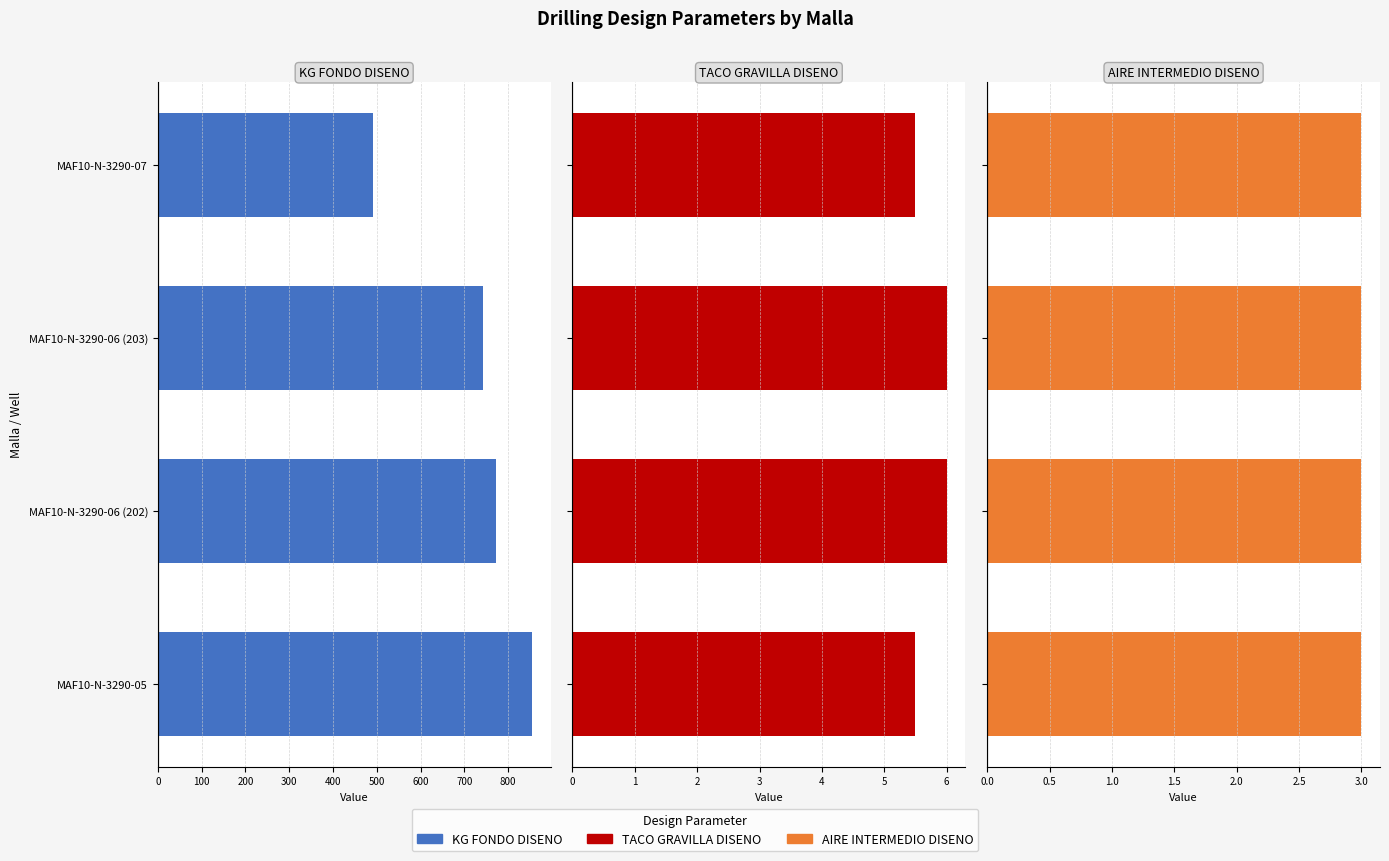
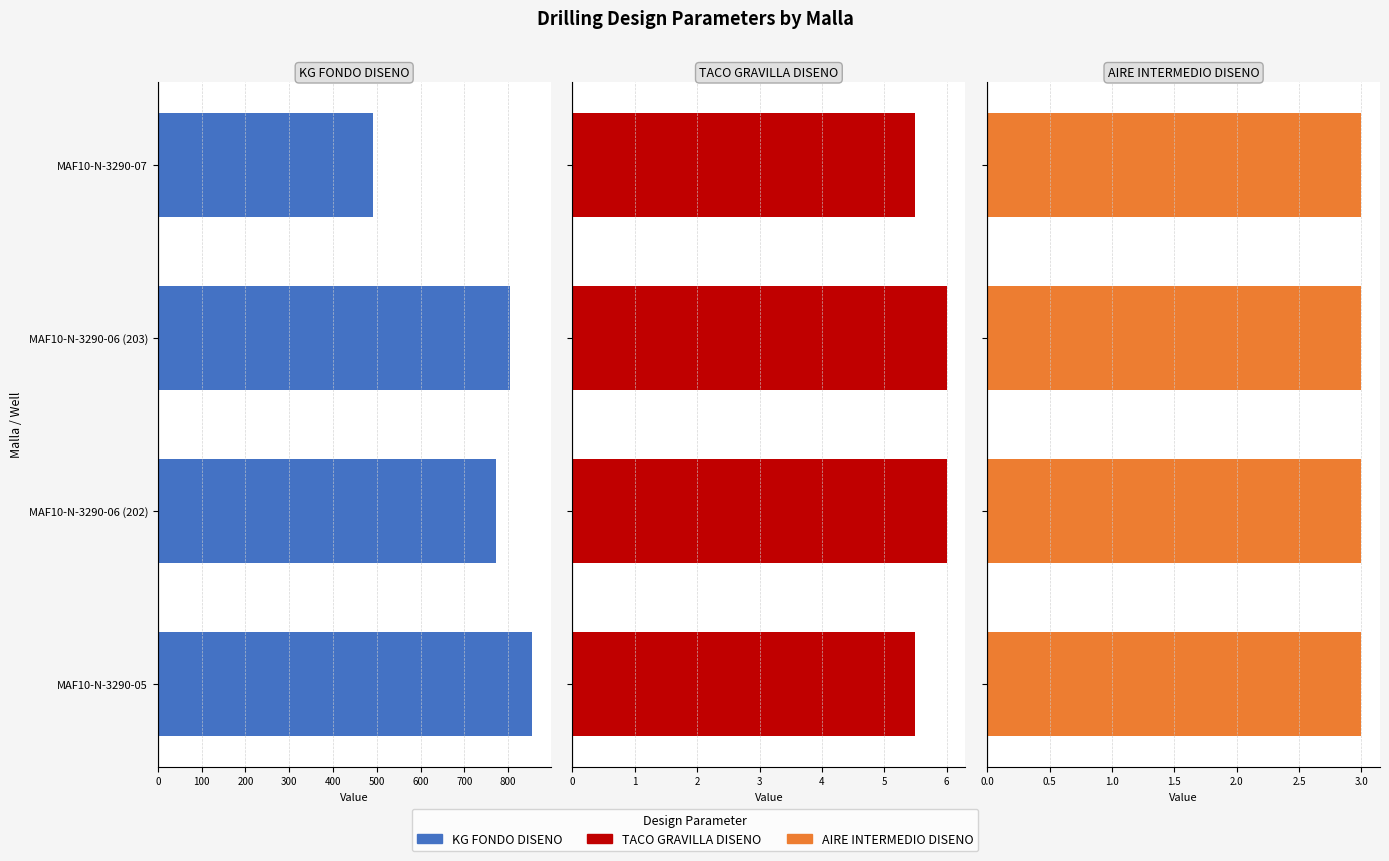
KG FONDO DISENO, MAF10-N-3290-06 (203): 740 -> 800
